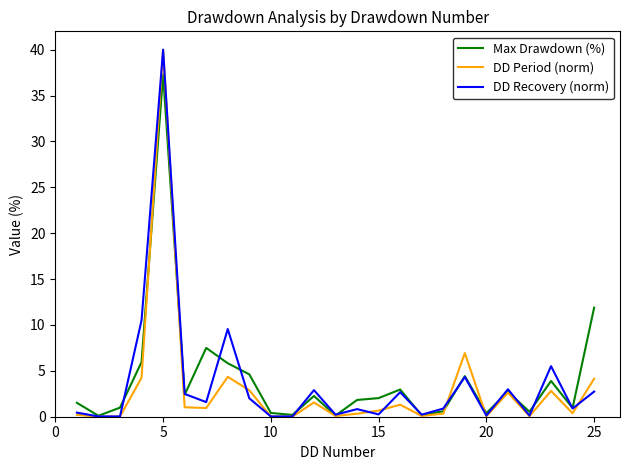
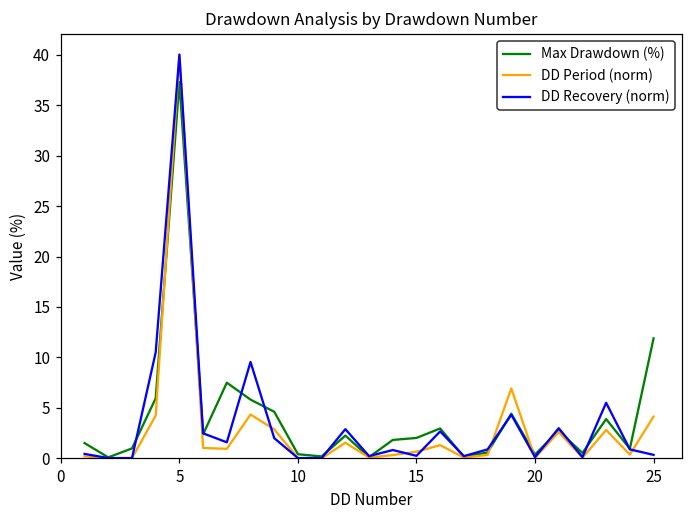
DD Recovery (norm), 25: 3 -> 0
